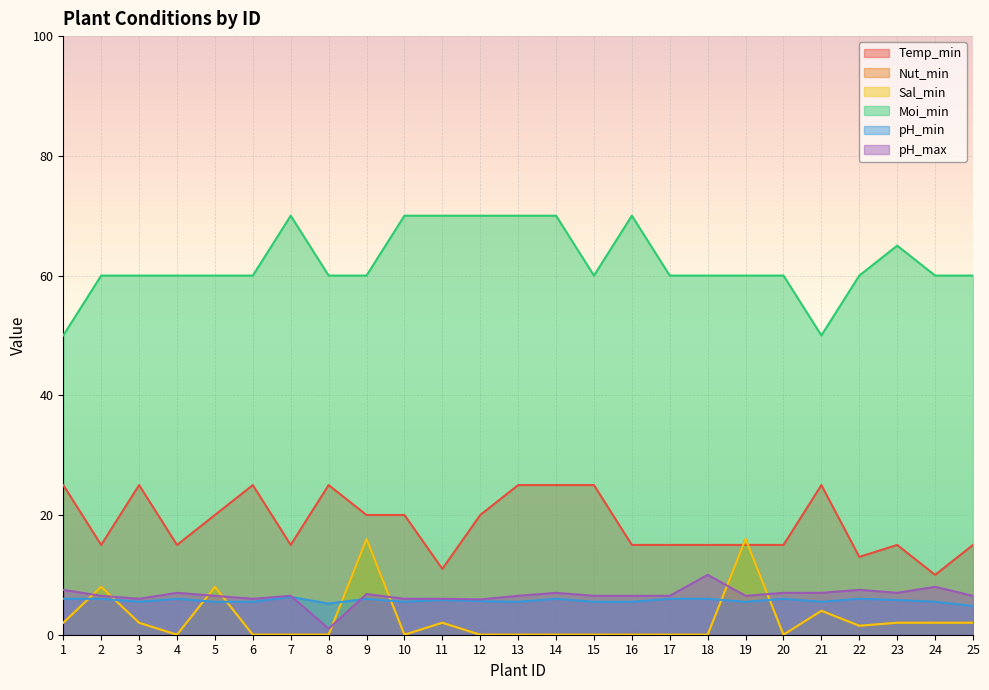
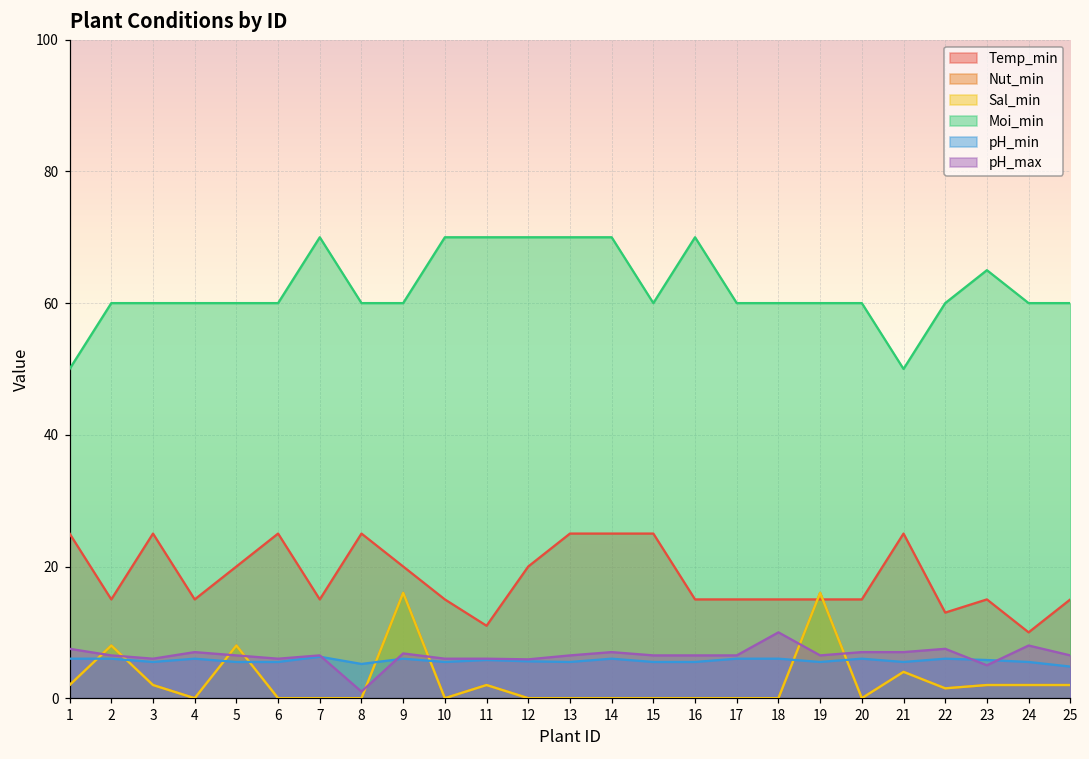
Temp_min, 10: 20 -> 15
pH_max, 23: 7 -> 5
